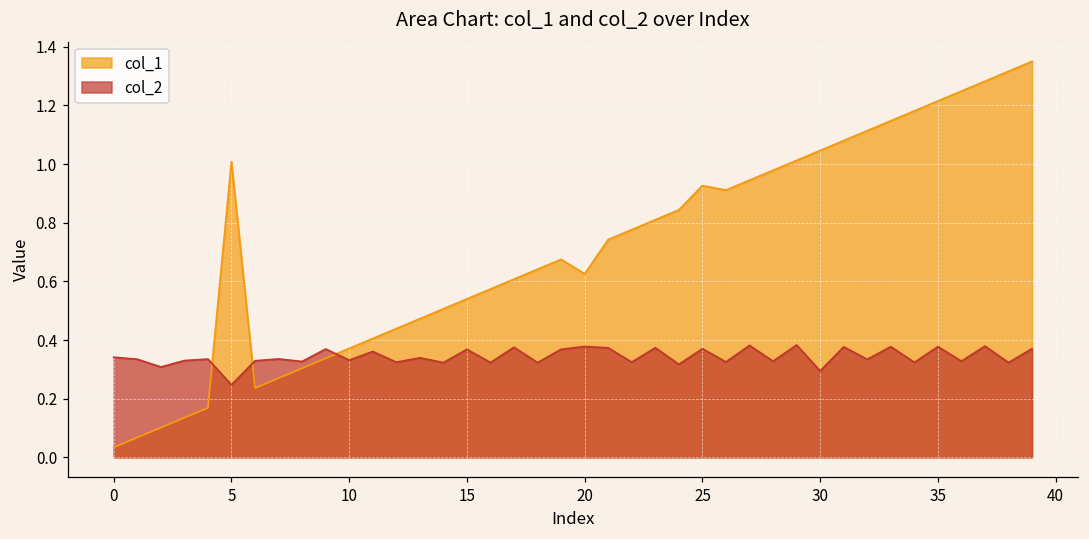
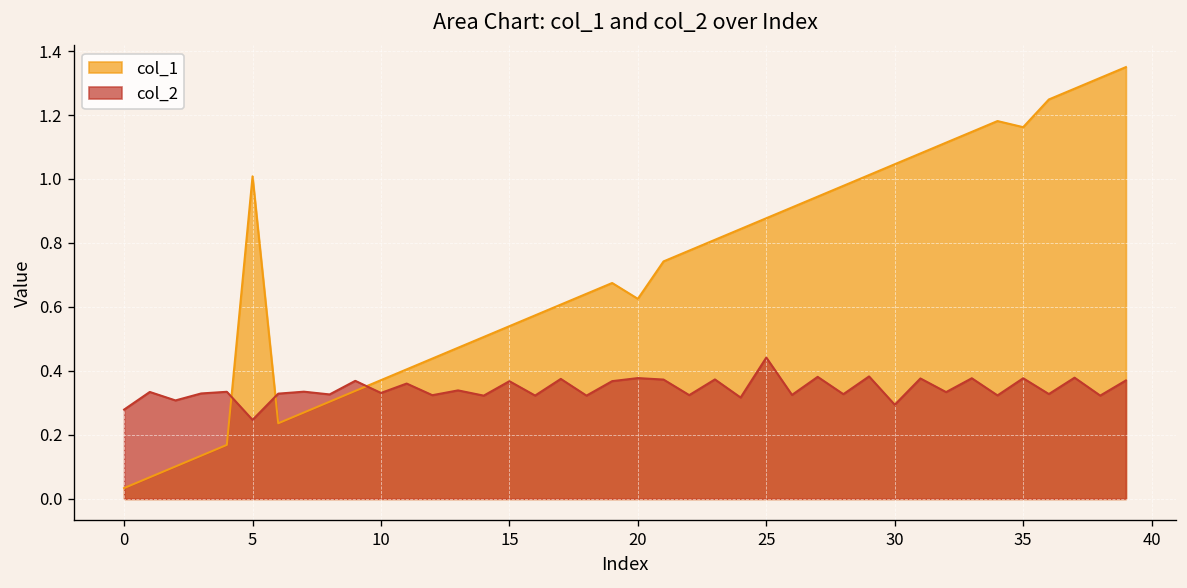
col_2, 0: 0.34 -> 0.28
col_1, 25: 0.93 -> 0.88
col_2, 25: 0.37 -> 0.44
col_1, 35: 1.21 -> 1.16
